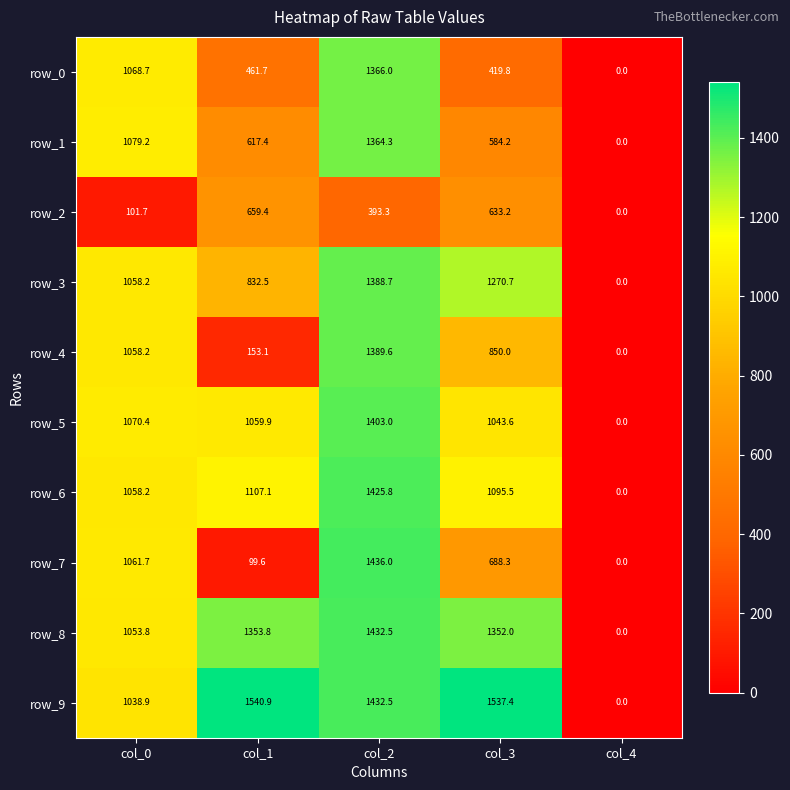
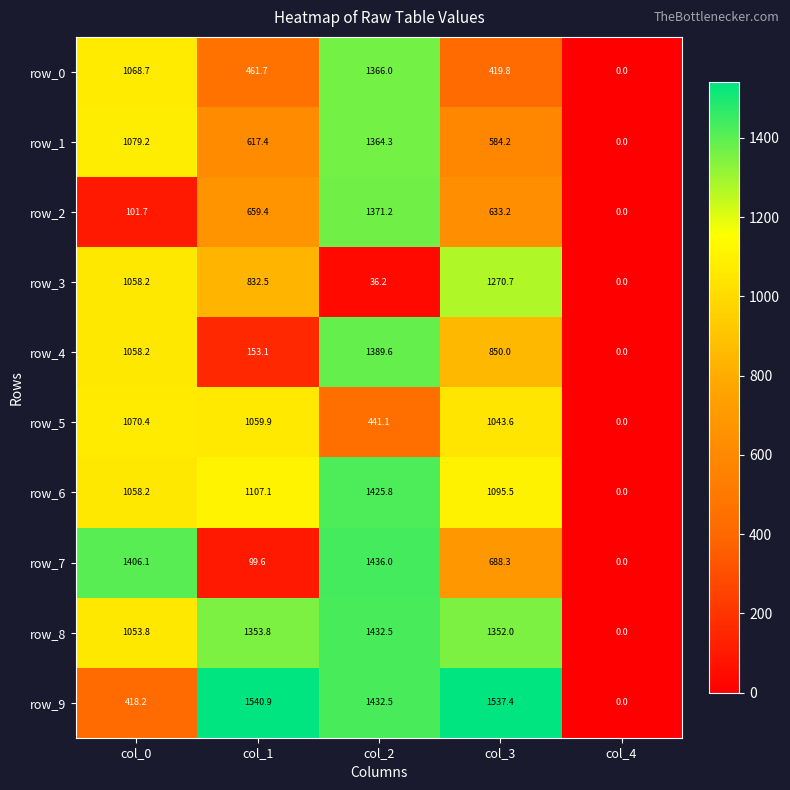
row_2, col_2: 393.3 -> 1371.2
row_3, col_2: 1388.7 -> 36.2
row_5, col_2: 1403.0 -> 441.1
row_7, col_0: 1061.7 -> 1406.1
row_9, col_0: 1038.9 -> 418.2
